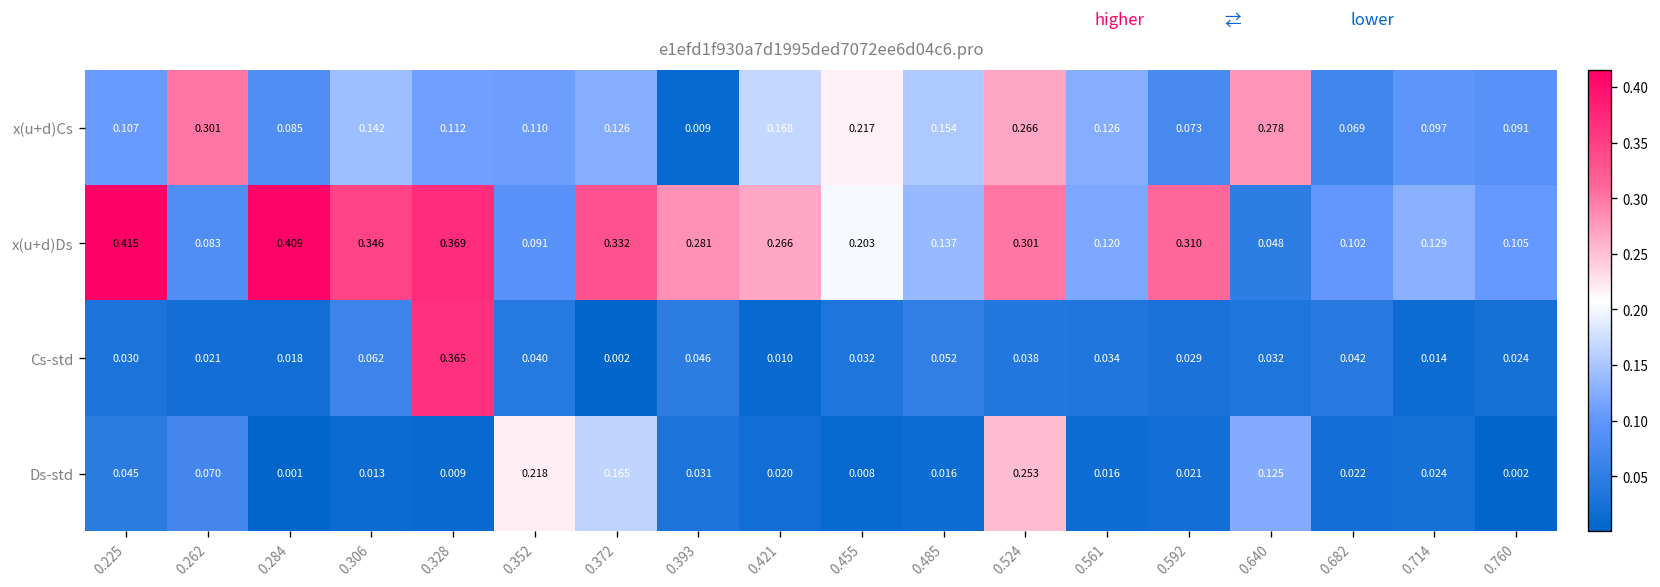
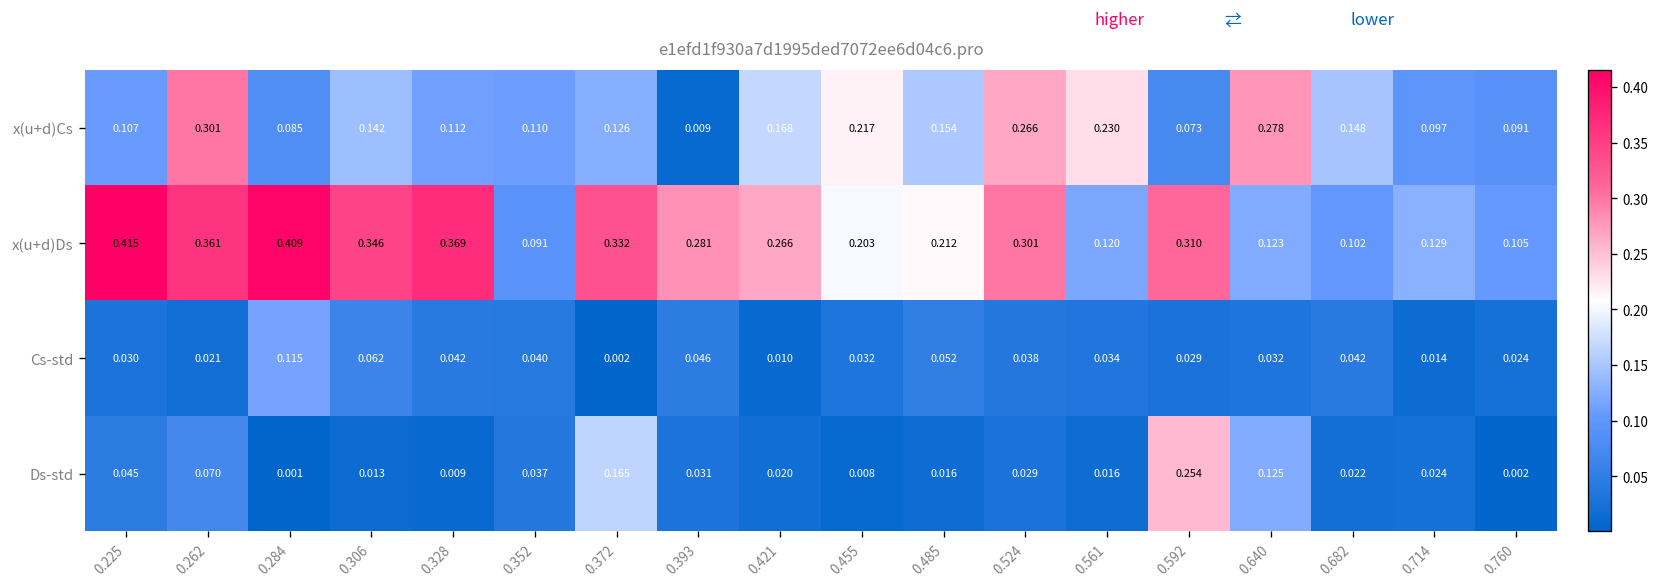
x(u+d)Cs, 0.561: 0.126 -> 0.230
x(u+d)Cs, 0.682: 0.069 -> 0.148
x(u+d)Ds, 0.262: 0.083 -> 0.361
x(u+d)Ds, 0.485: 0.137 -> 0.212
x(u+d)Ds, 0.640: 0.048 -> 0.123
Cs-std, 0.284: 0.018 -> 0.115
Cs-std, 0.328: 0.365 -> 0.042
Ds-std, 0.352: 0.218 -> 0.037
Ds-std, 0.524: 0.253 -> 0.029
Ds-std, 0.592: 0.021 -> 0.254
